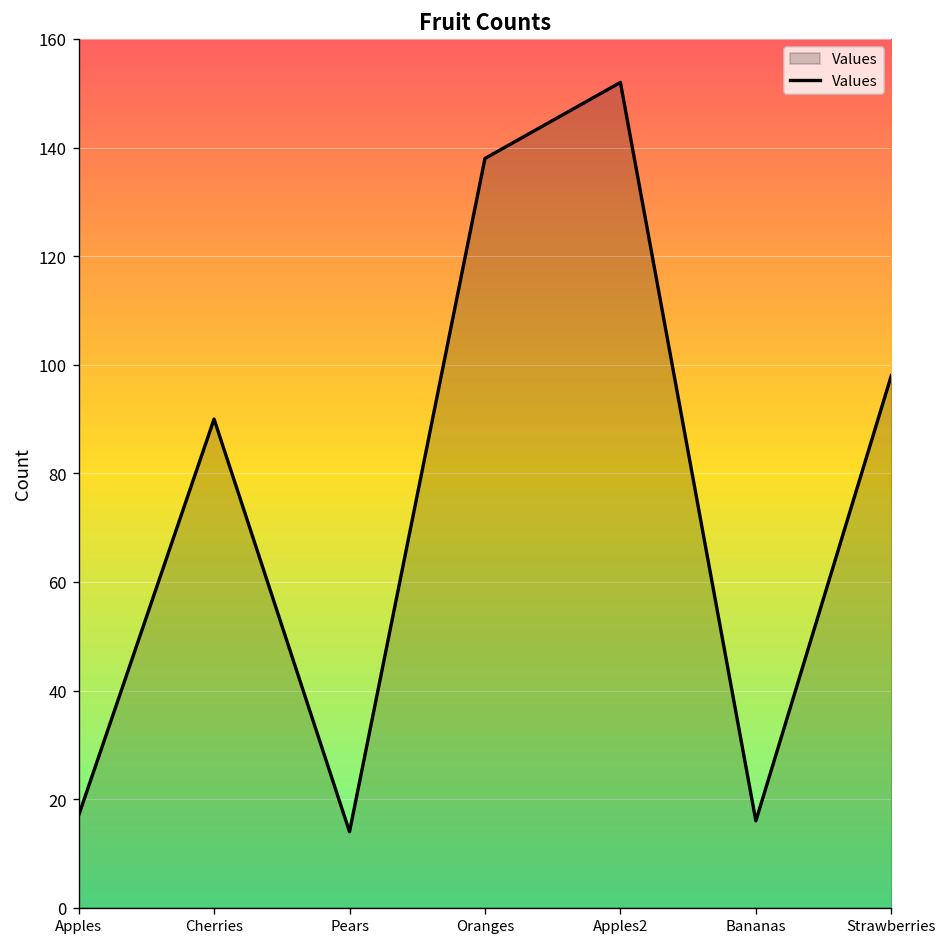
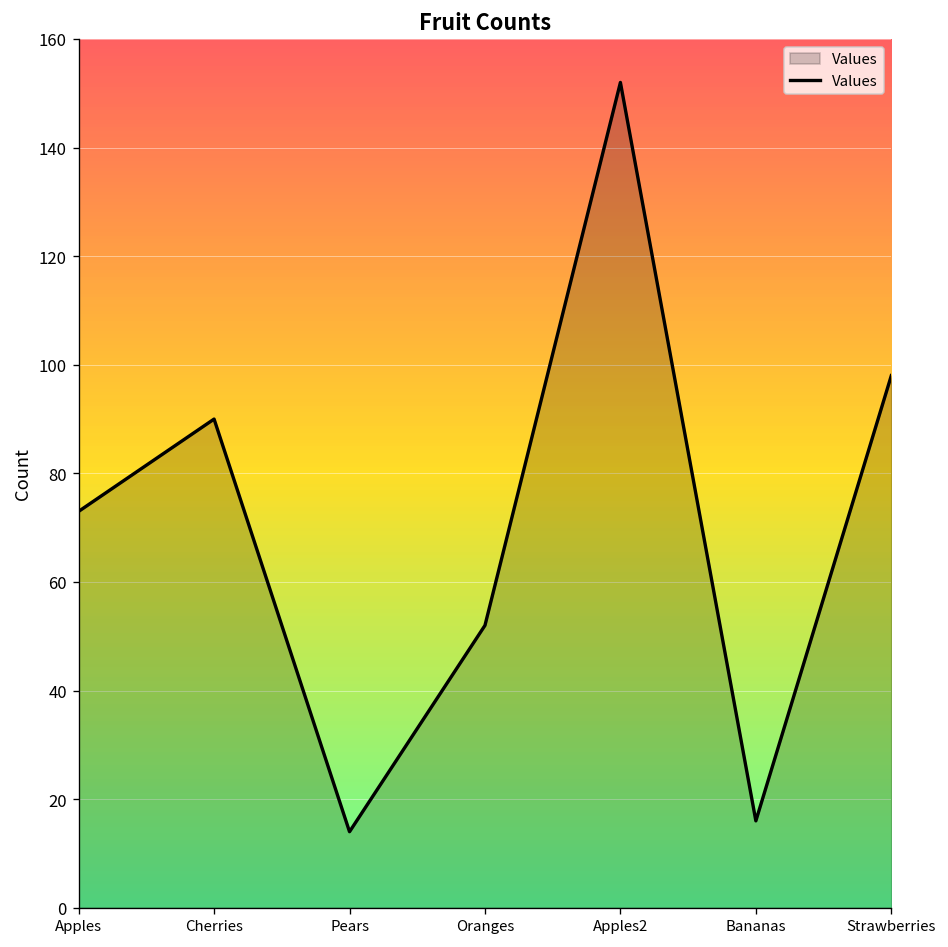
Apples: 17 -> 73
Oranges: 138 -> 52
